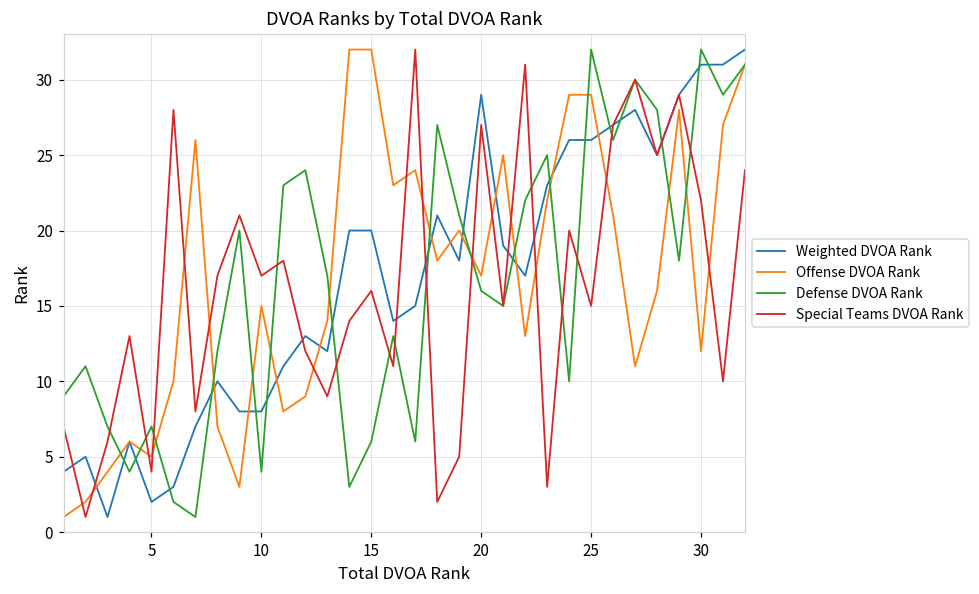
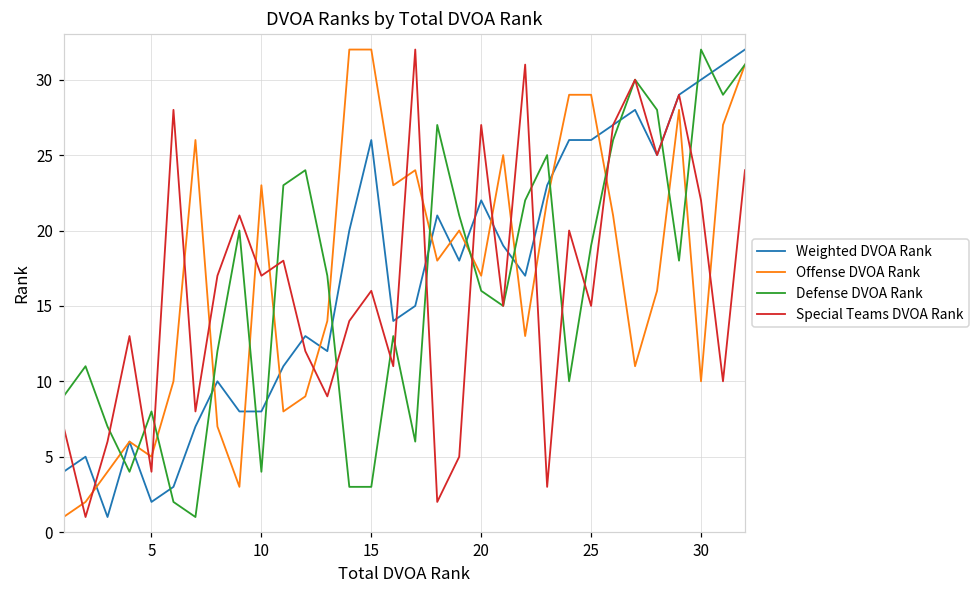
Defense DVOA Rank, 5: 7 -> 8
Offense DVOA Rank, 10: 15 -> 23
Weighted DVOA Rank, 15: 20 -> 26
Defense DVOA Rank, 15: 6 -> 3
Weighted DVOA Rank, 20: 29 -> 22
Defense DVOA Rank, 25: 32 -> 19
Weighted DVOA Rank, 30: 31 -> 30
Offense DVOA Rank, 30: 12 -> 10
